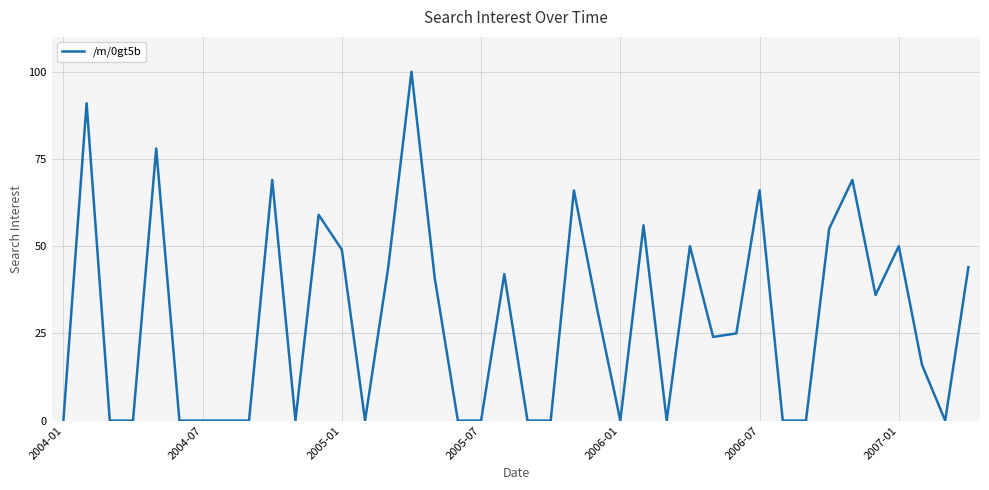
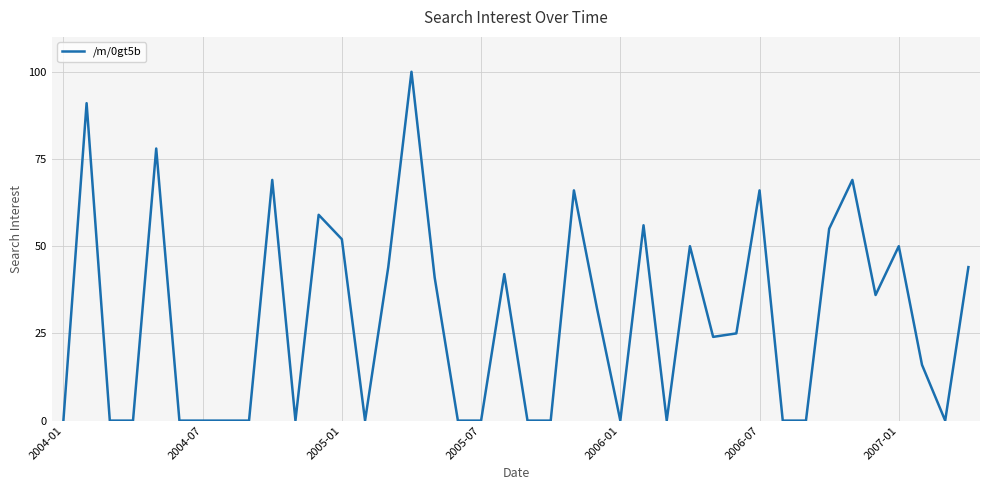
2005-01: 49 -> 52
